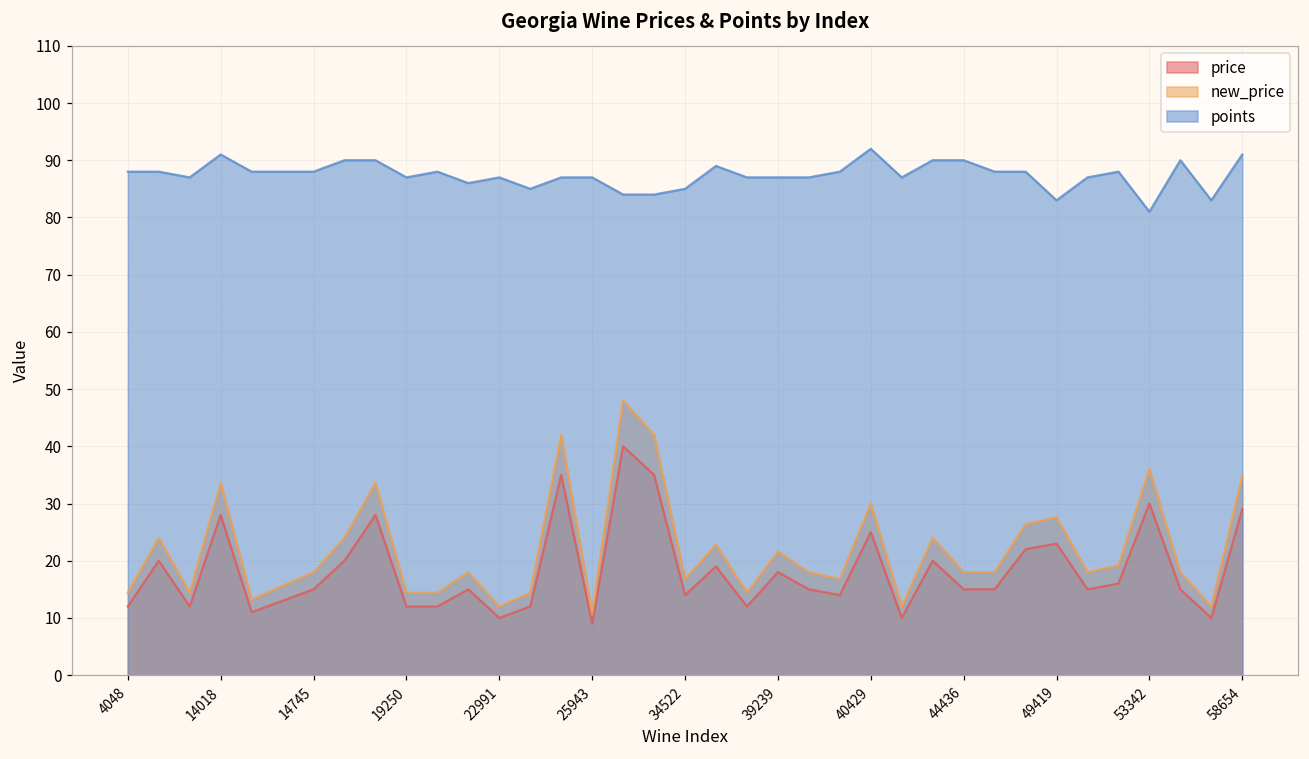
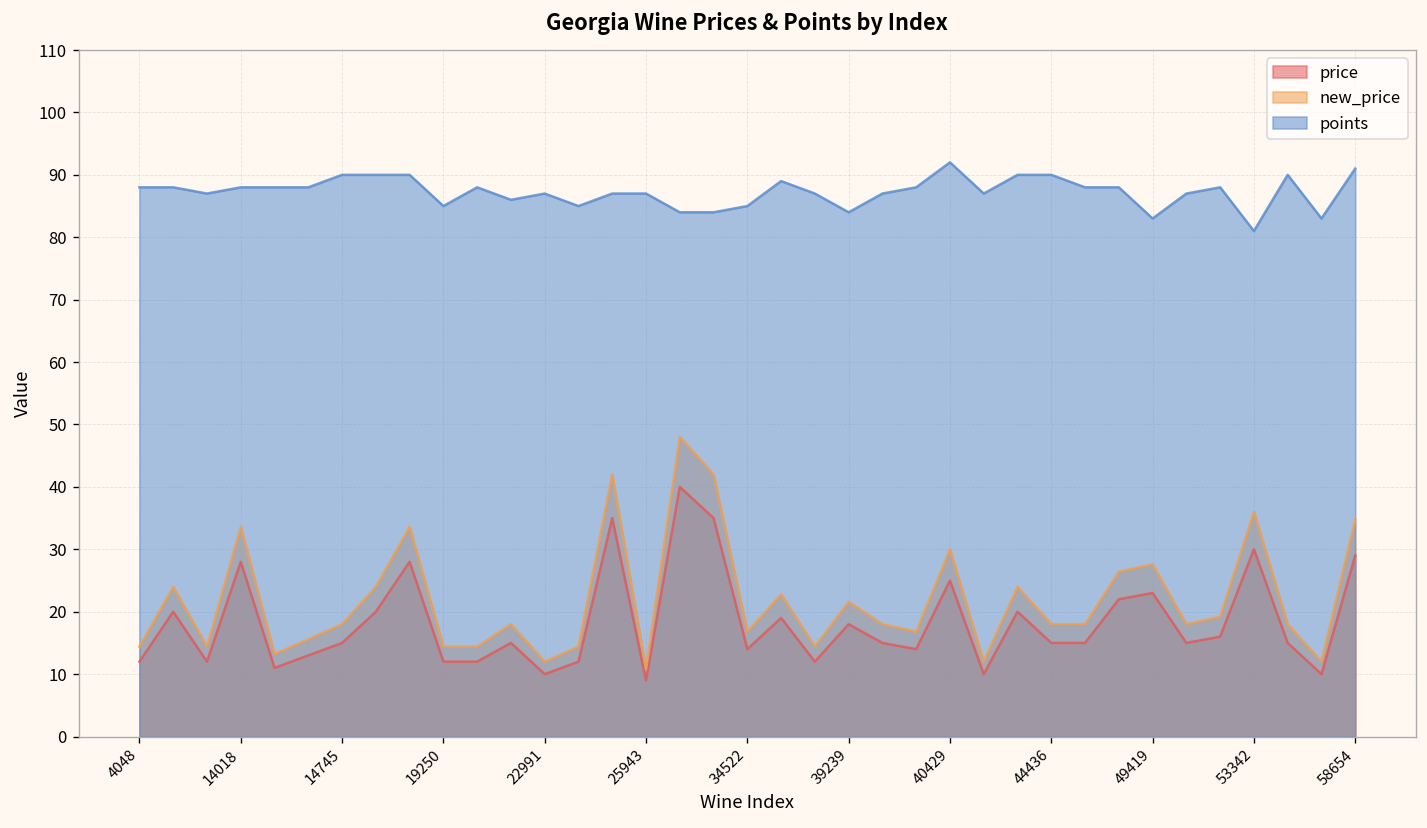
points, 14018: 91 -> 88
points, 14745: 88 -> 90
points, 19250: 87 -> 85
points, 39239: 87 -> 84
